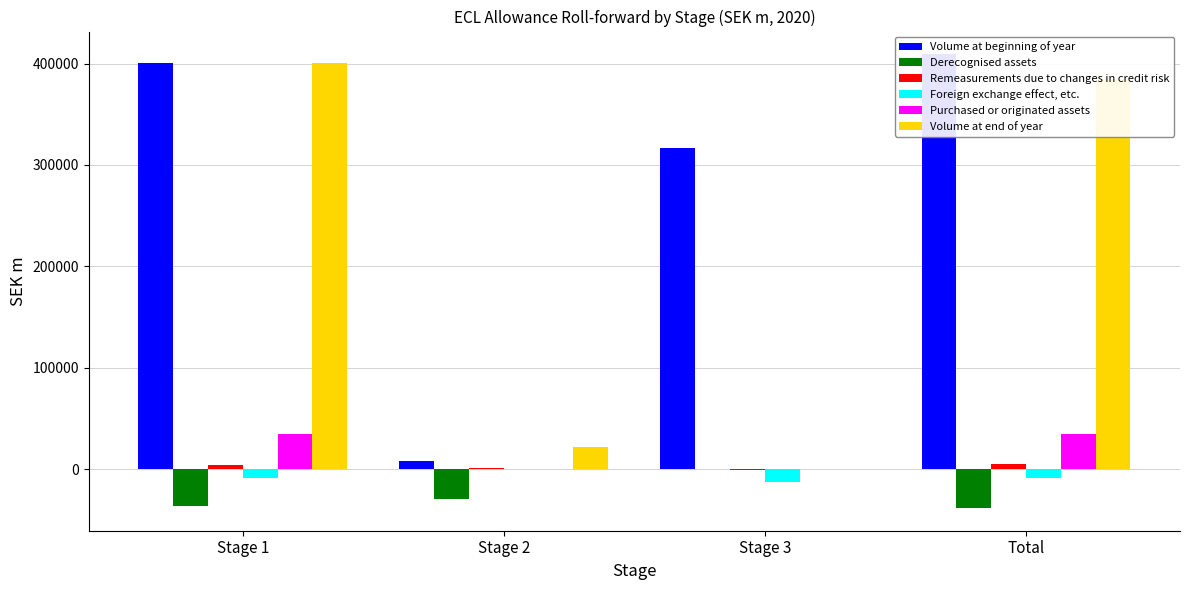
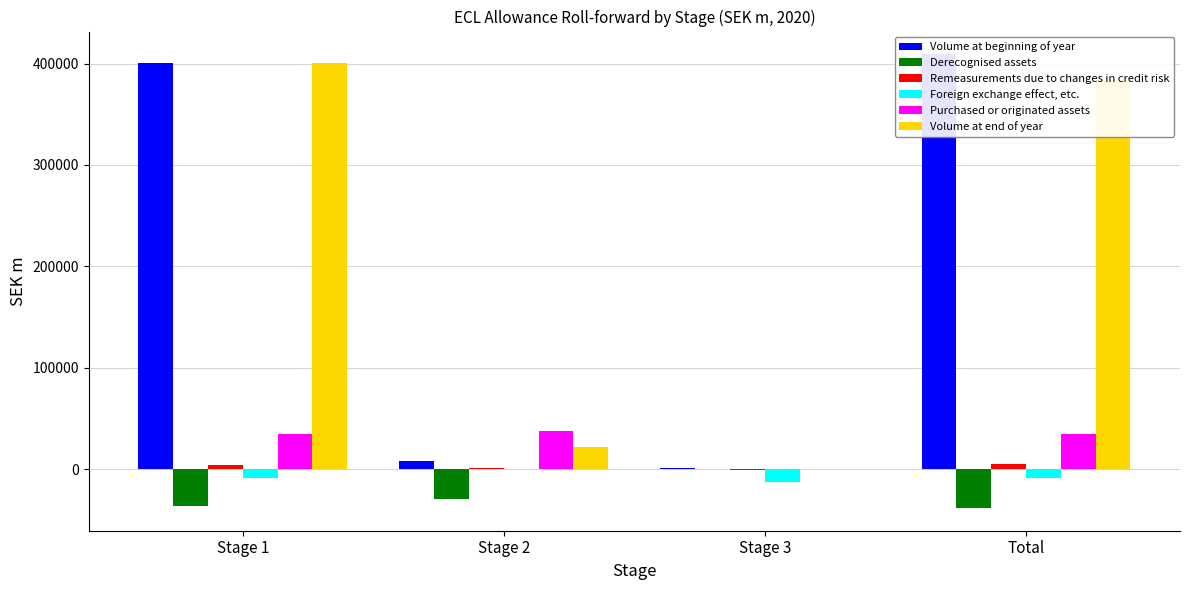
Purchased or originated assets, Stage 2: 0 -> 38000
Volume at beginning of year, Stage 3: 317000 -> 1000
